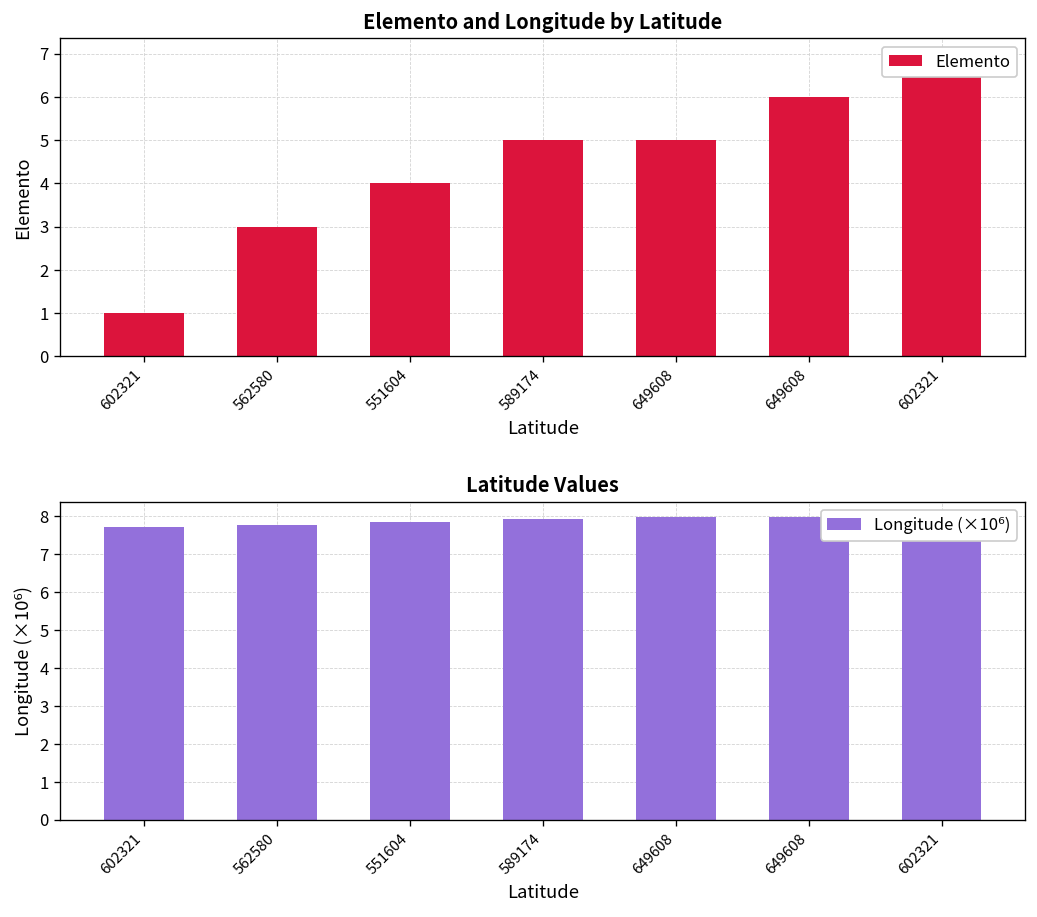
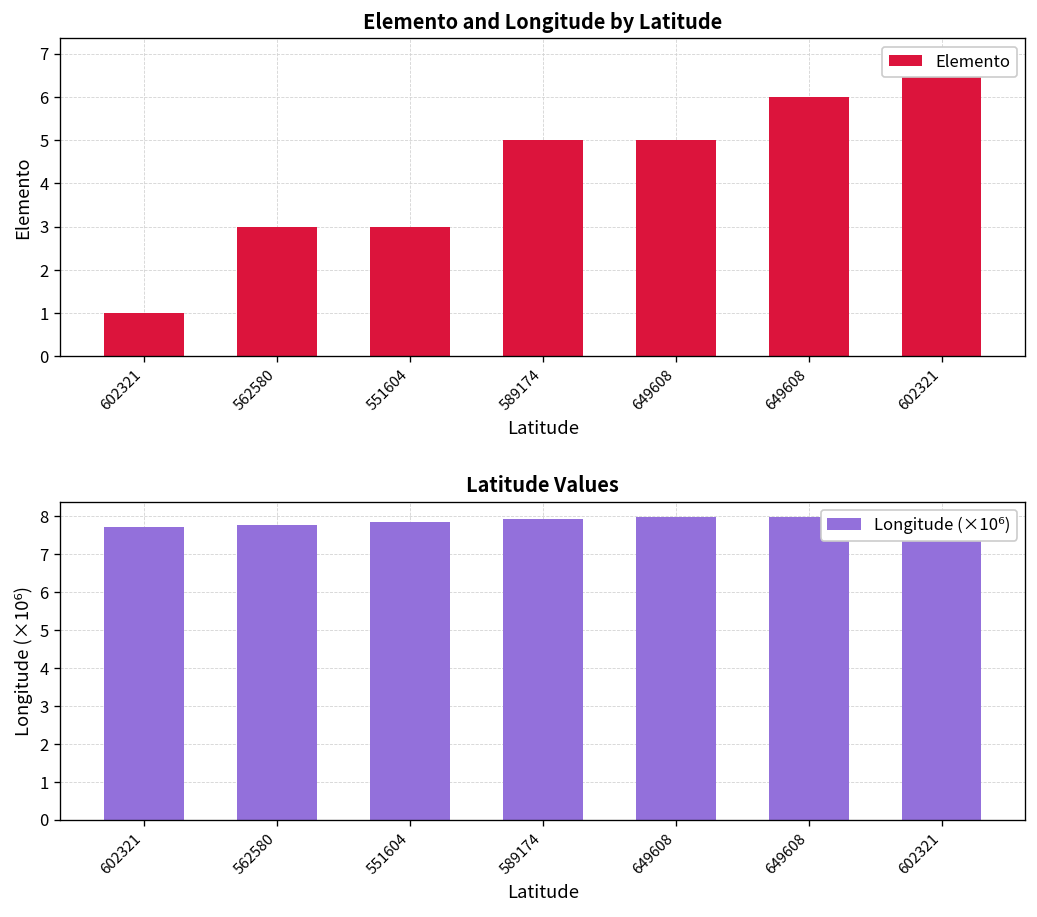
Elemento and Longitude by Latitude, 551604: 4 -> 3
